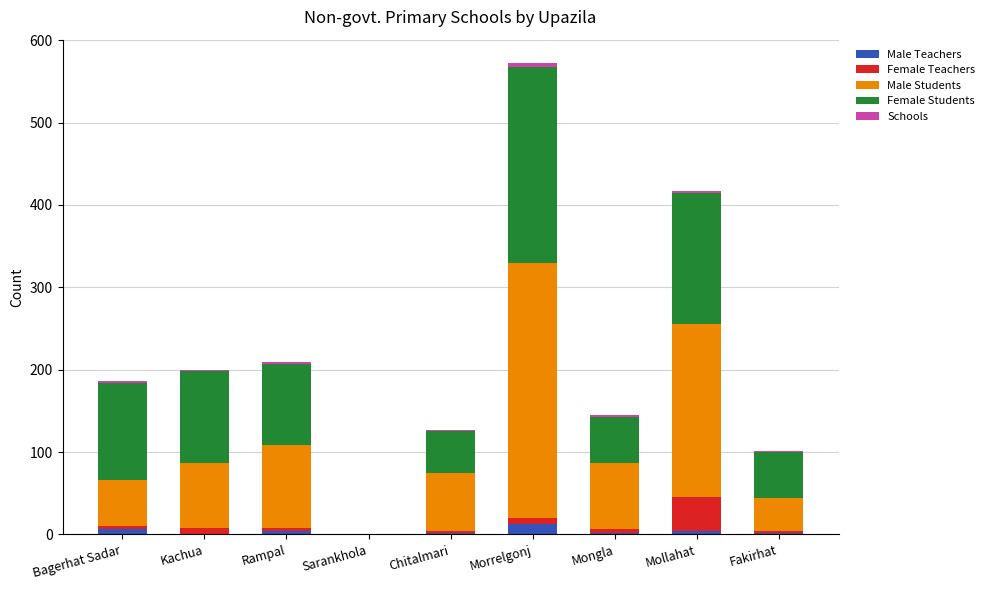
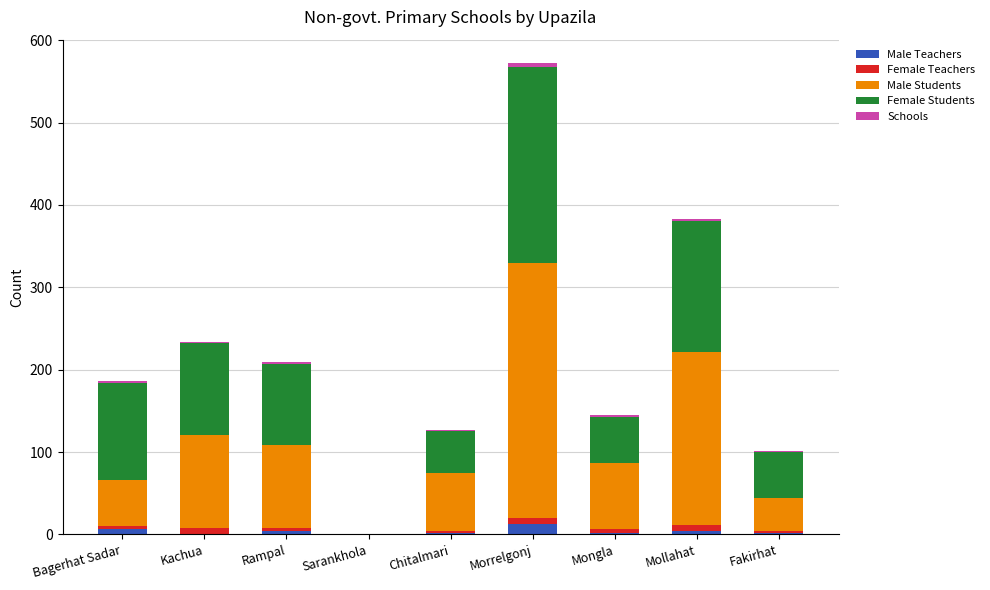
Male Students, Kachua: 80 -> 110
Female Teachers, Mollahat: 40 -> 10
